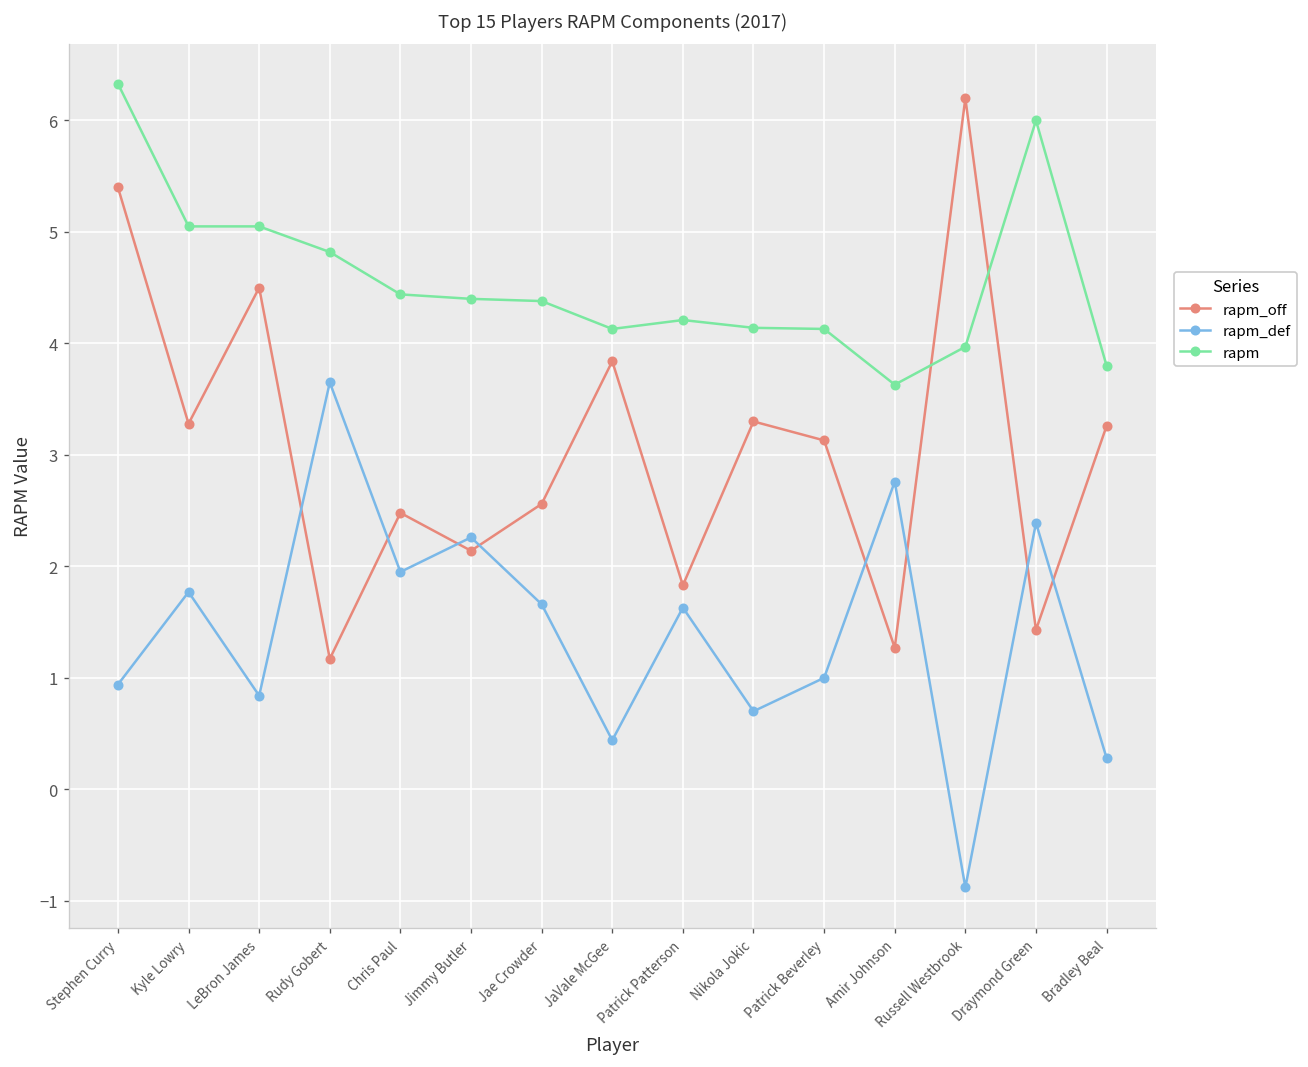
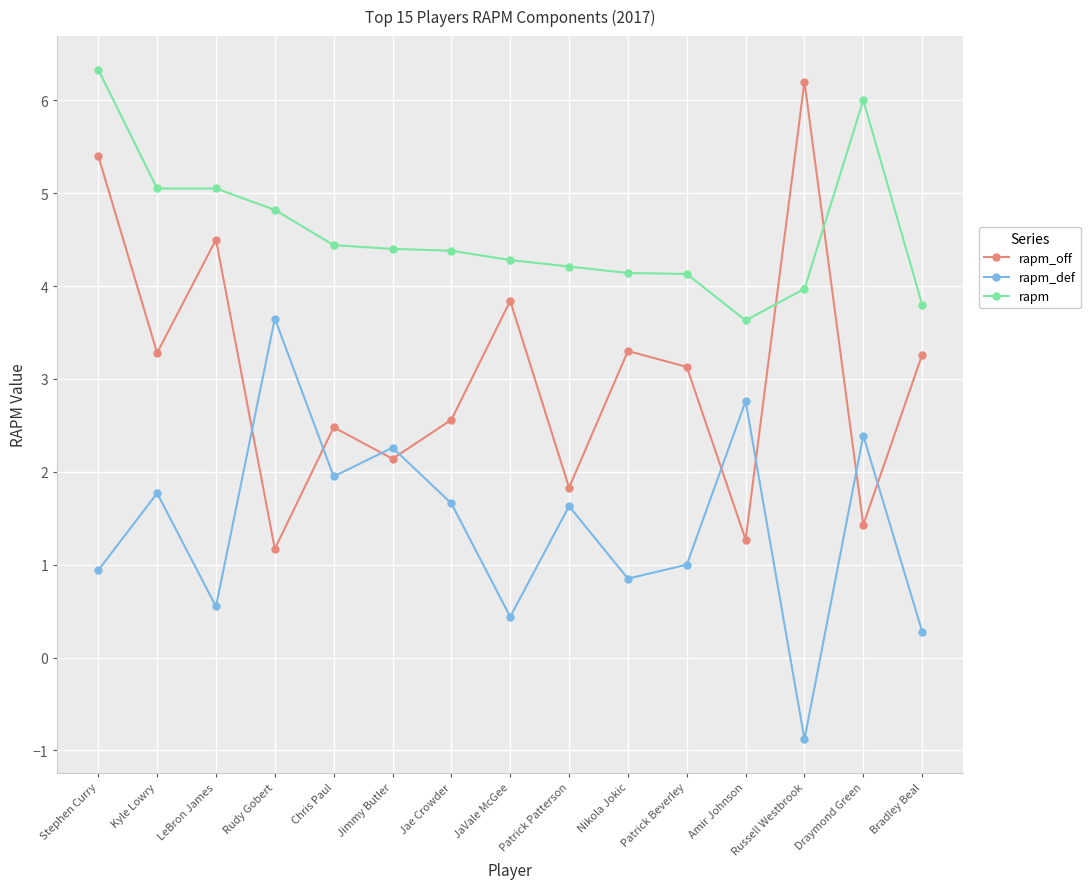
rapm_def, LeBron James: 0.8 -> 0.6
rapm, JaVale McGee: 4.1 -> 4.3
rapm_def, Nikola Jokic: 0.7 -> 0.9
